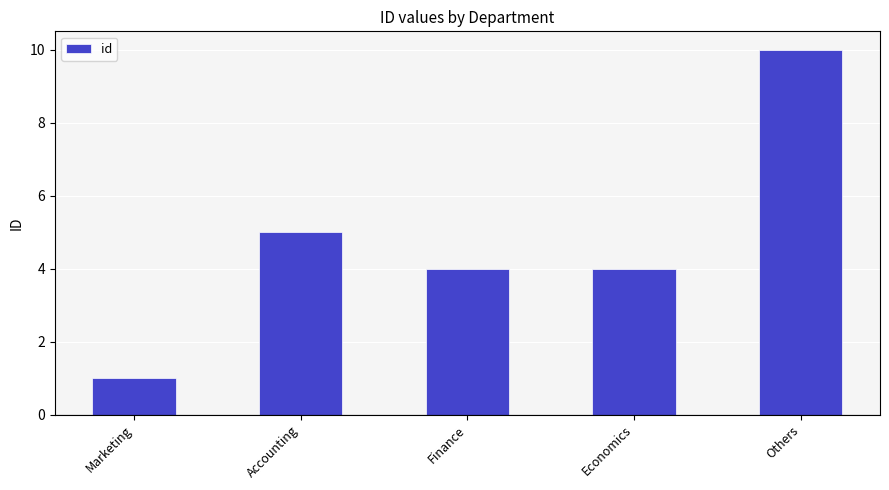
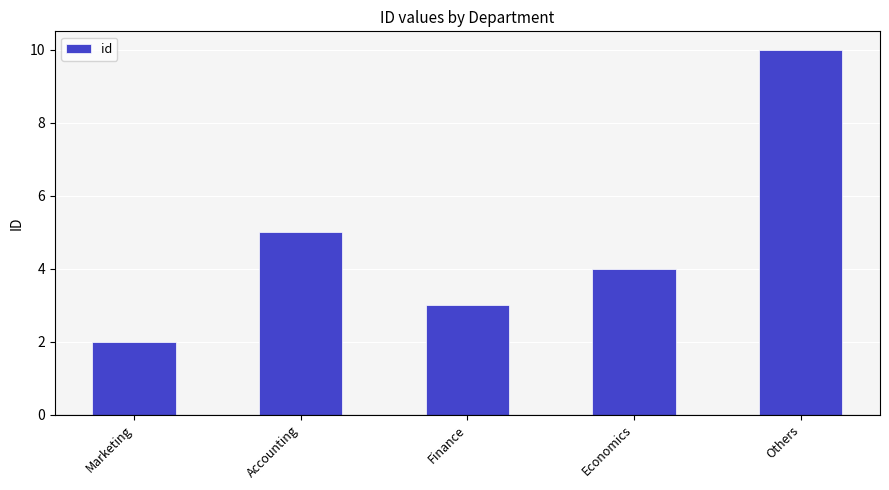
Marketing: 1 -> 2
Finance: 4 -> 3
